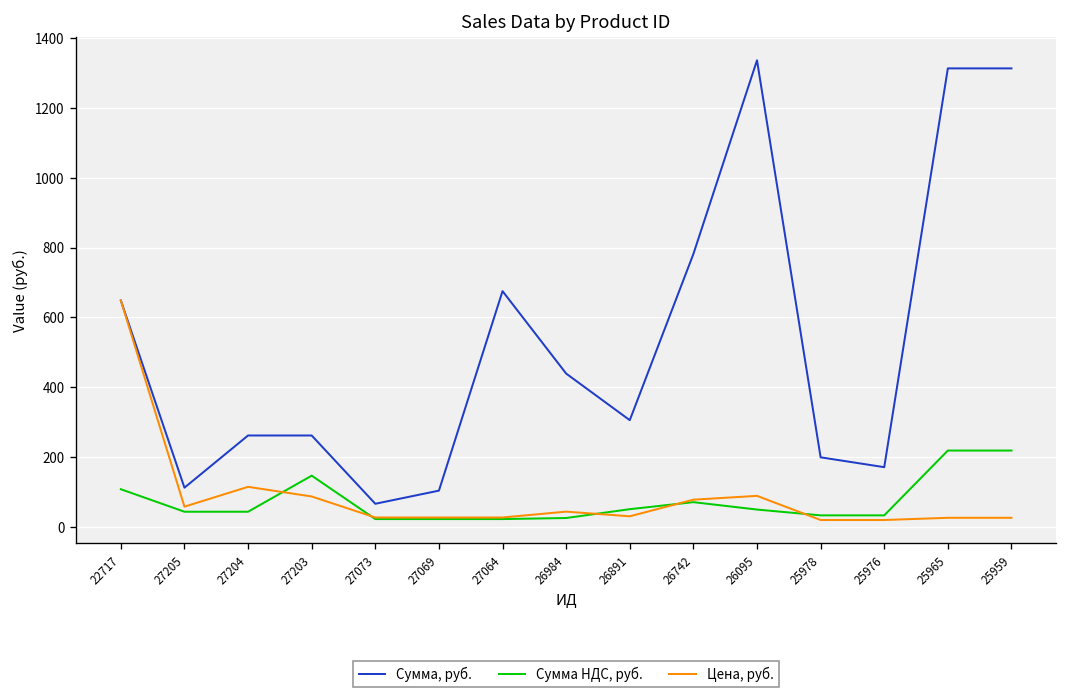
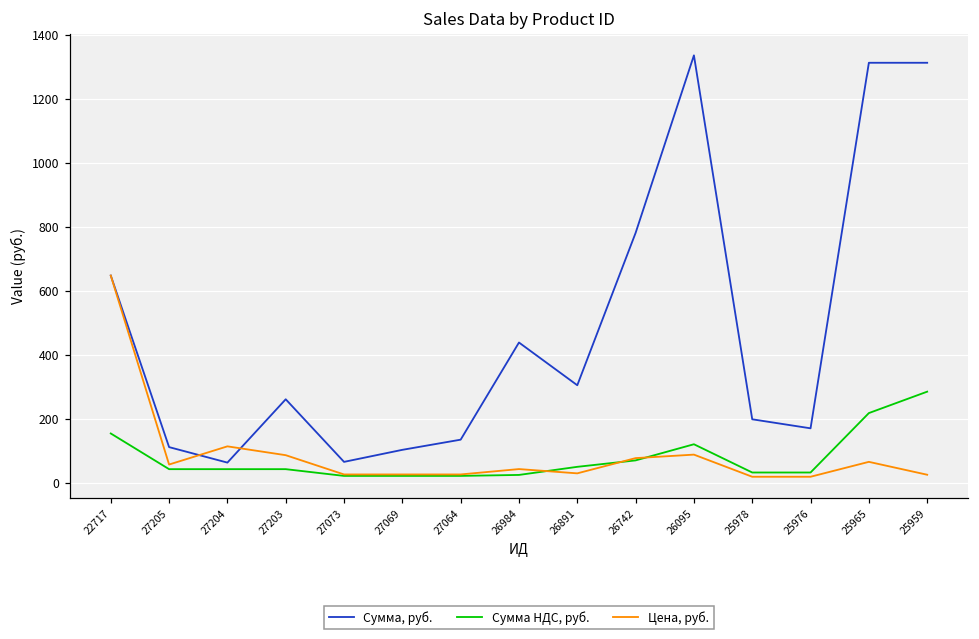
Сумма НДС, руб., 22717: 110 -> 160
Сумма, руб., 27204: 260 -> 60
Сумма НДС, руб., 27203: 150 -> 40
Сумма, руб., 27064: 680 -> 140
Сумма НДС, руб., 26095: 50 -> 120
Цена, руб., 25965: 30 -> 70
Сумма НДС, руб., 25959: 220 -> 290
